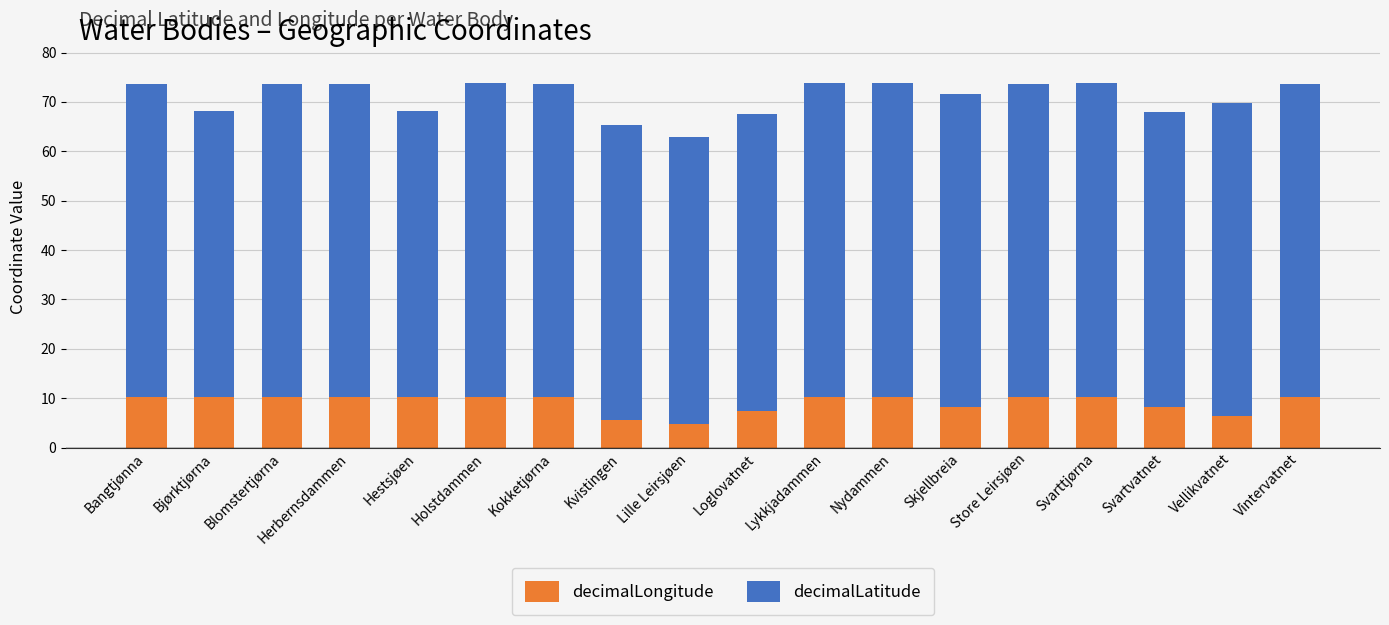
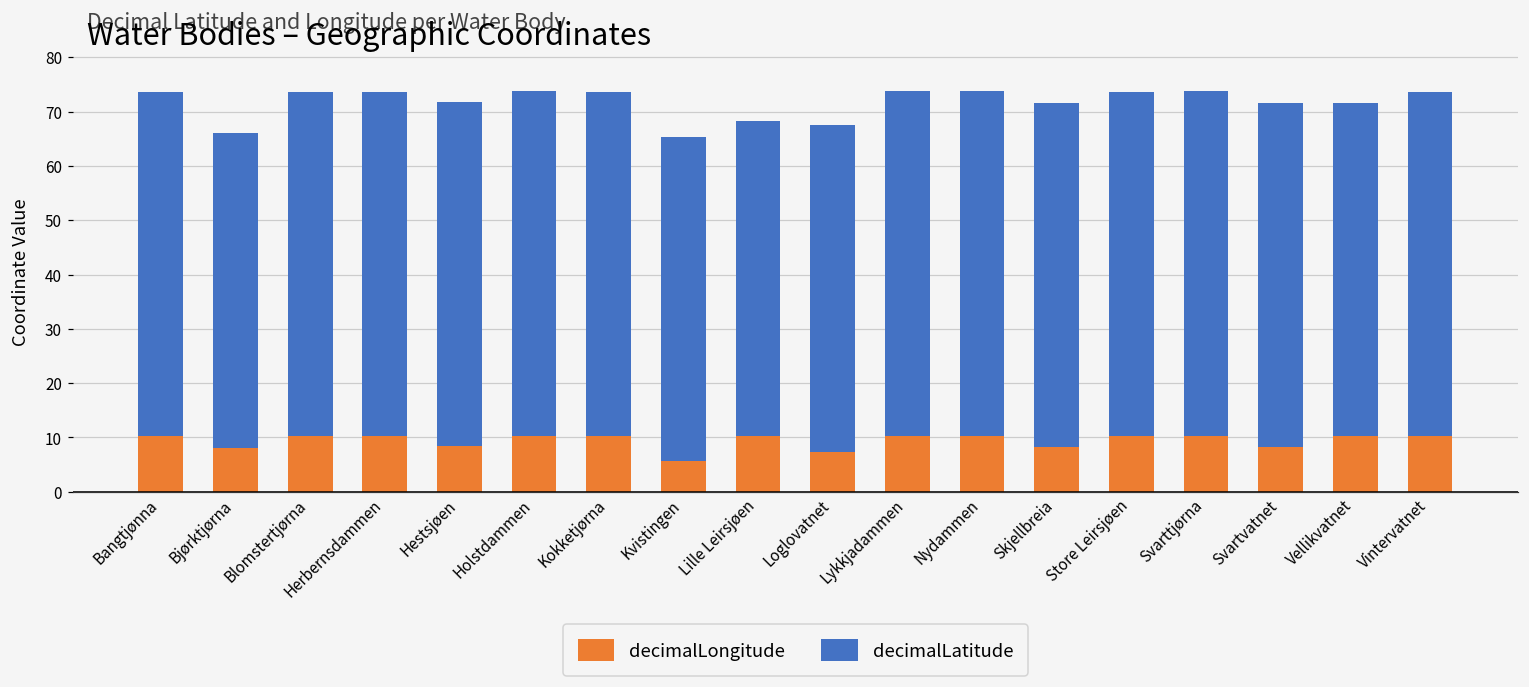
decimalLongitude, Bjørktjørna: 10 -> 8
decimalLongitude, Hestsjøen: 10 -> 8
decimalLatitude, Hestsjøen: 58 -> 63
decimalLongitude, Lille Leirsjøen: 5 -> 10
decimalLatitude, Svartvatnet: 60 -> 63
decimalLongitude, Vellikvatnet: 6 -> 10
decimalLatitude, Vellikvatnet: 63 -> 61
